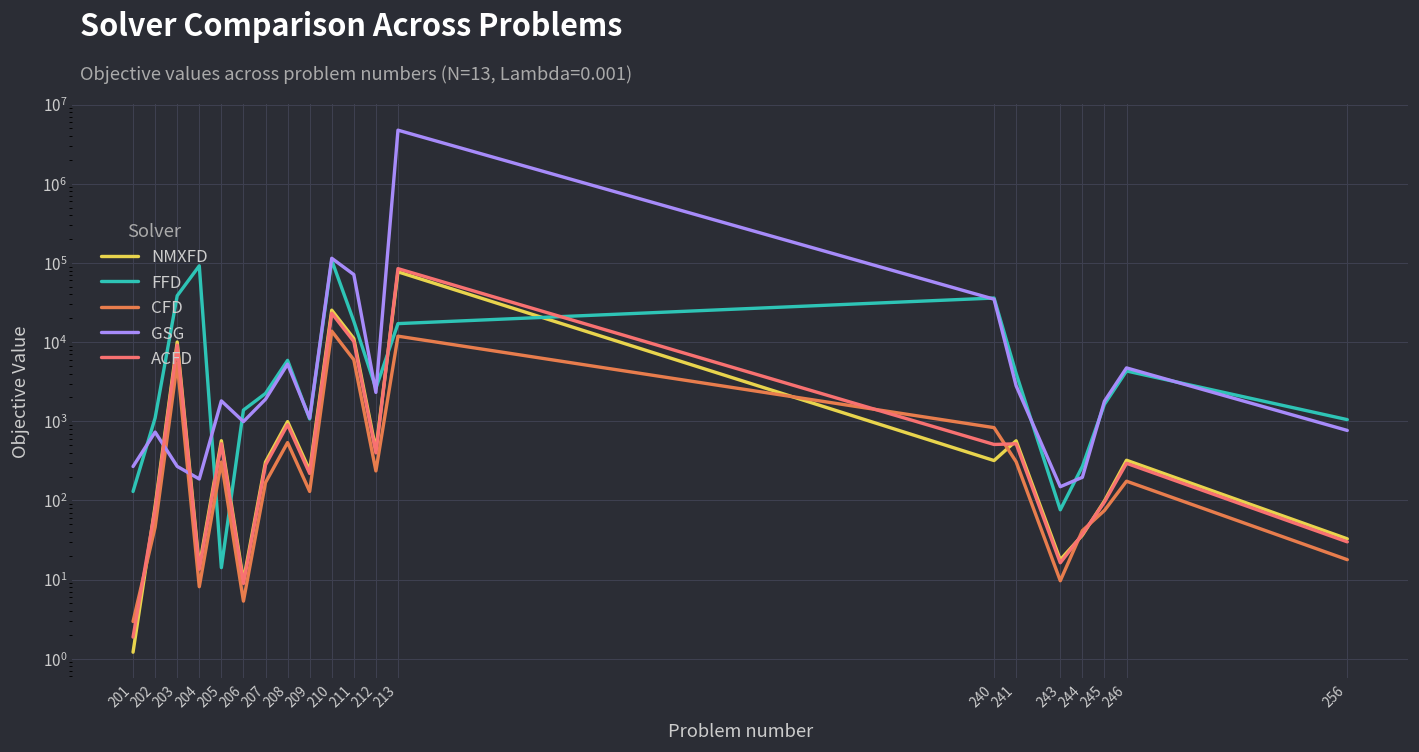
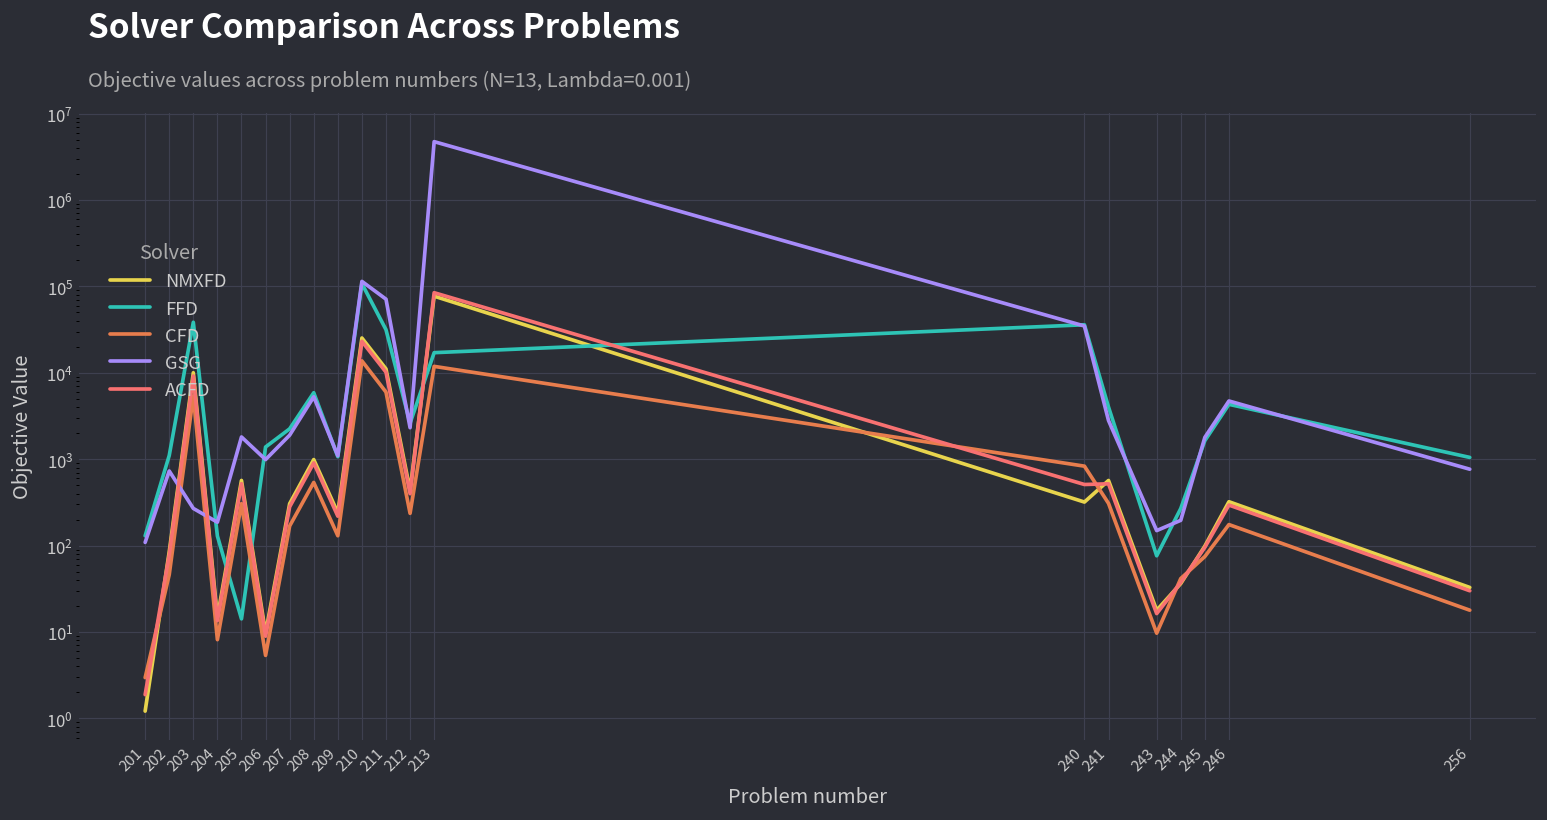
GSG, 201: 270 -> 110
FFD, 204: 90000 -> 130
FFD, 211: 18000 -> 30000
